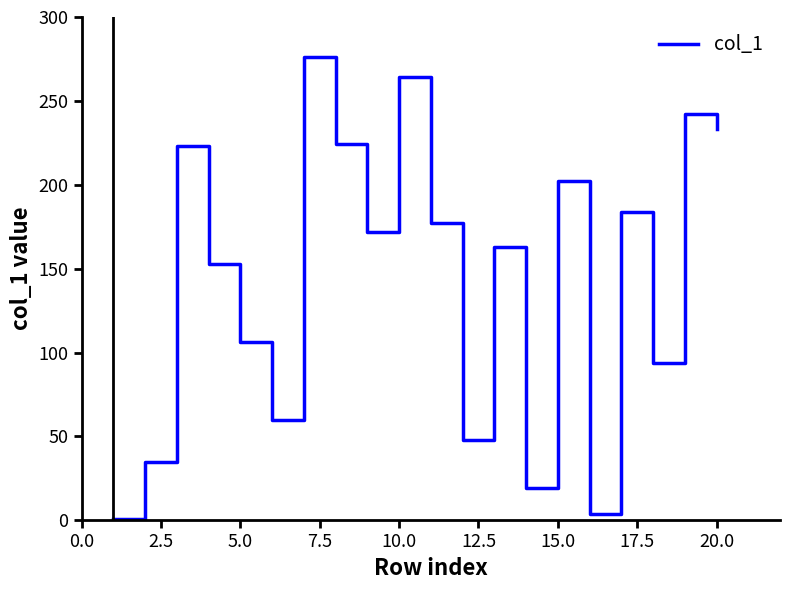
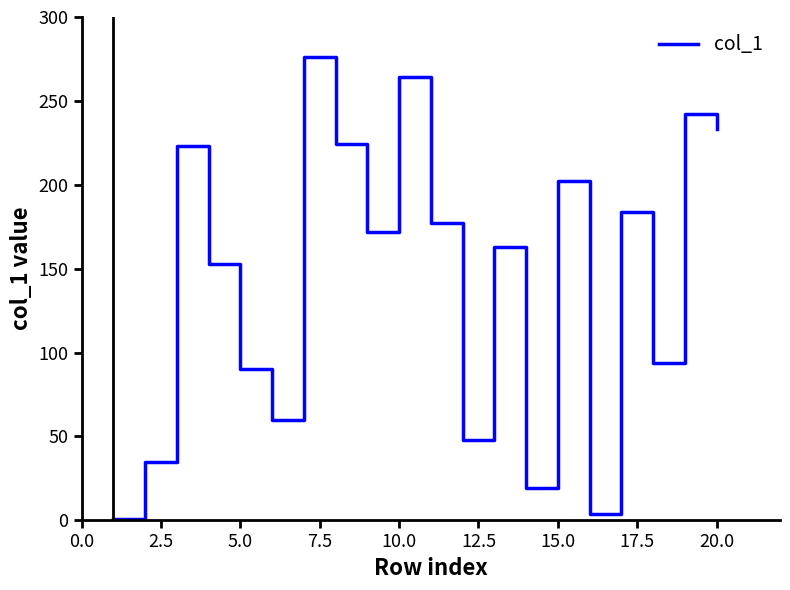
5.0: 106 -> 90
